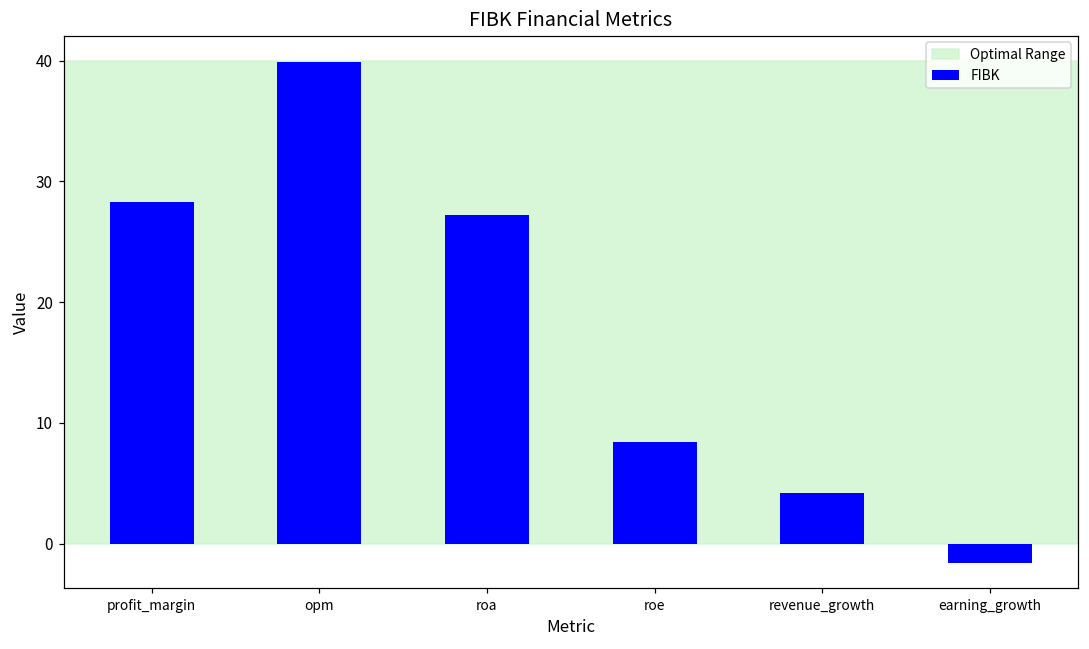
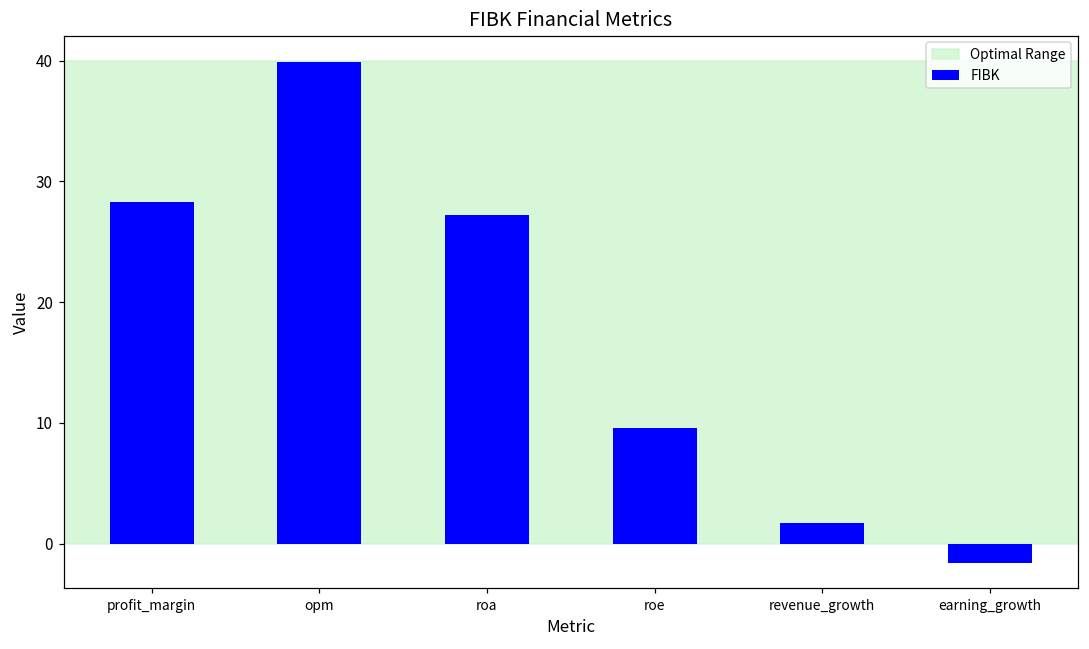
roe: 8.4 -> 9.6
revenue_growth: 4.2 -> 1.7
